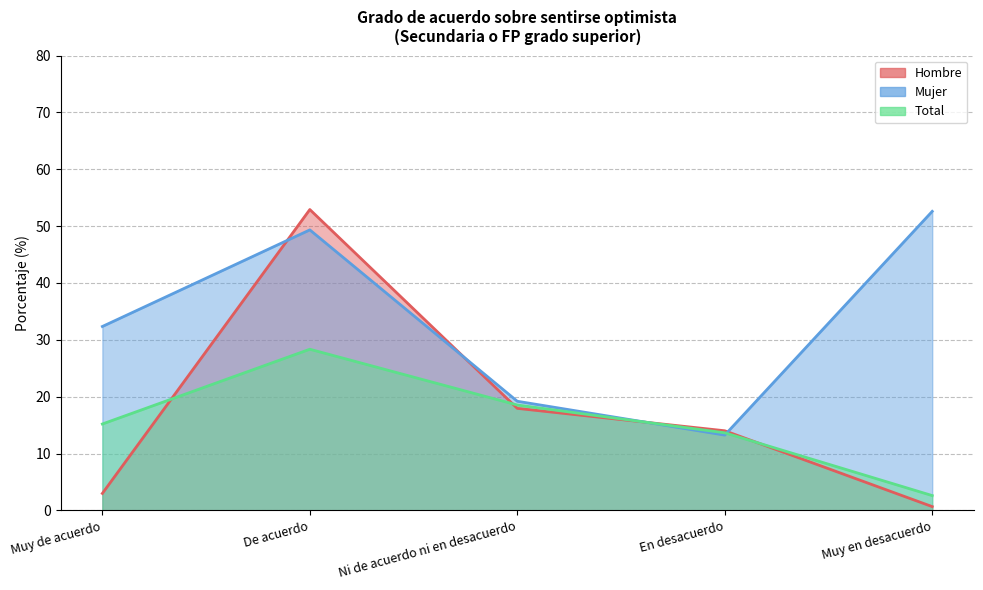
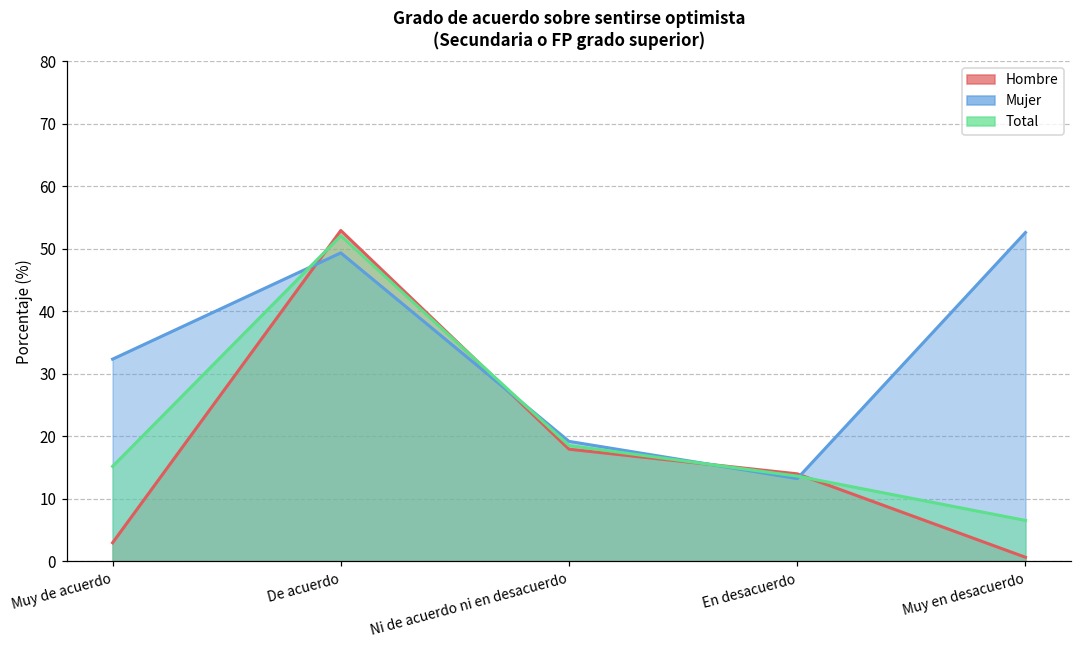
Total, De acuerdo: 28 -> 52
Total, Muy en desacuerdo: 3 -> 7
